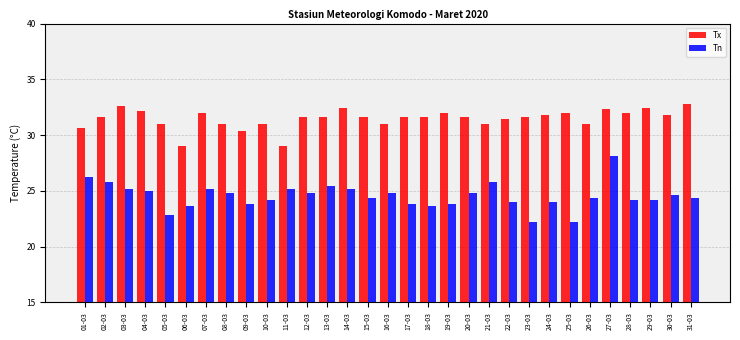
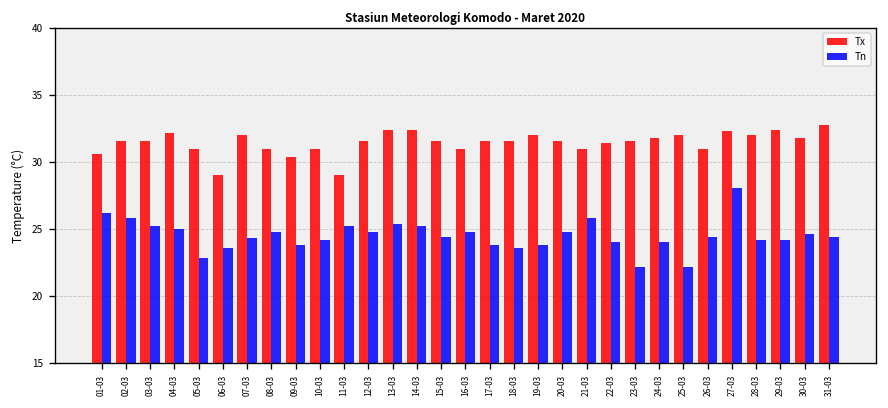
Tx, 03-03: 32.6 -> 31.6
Tn, 07-03: 25.2 -> 24.3
Tx, 13-03: 31.6 -> 32.4
